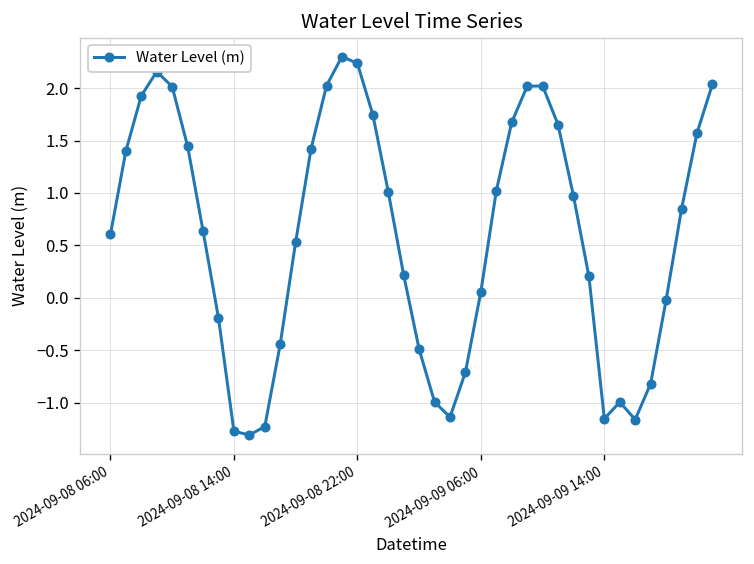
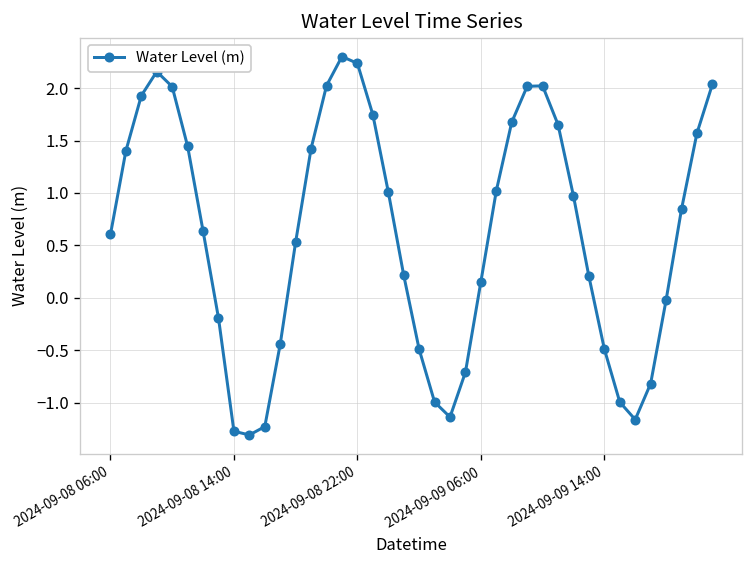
2024-09-09 06:00: 0.1 -> 0.2
2024-09-09 14:00: -1.2 -> -0.5
